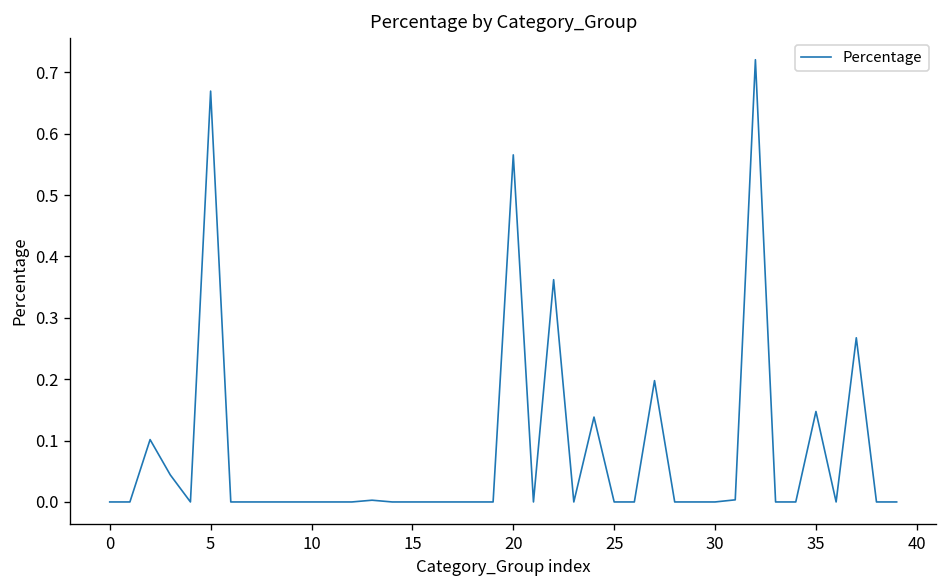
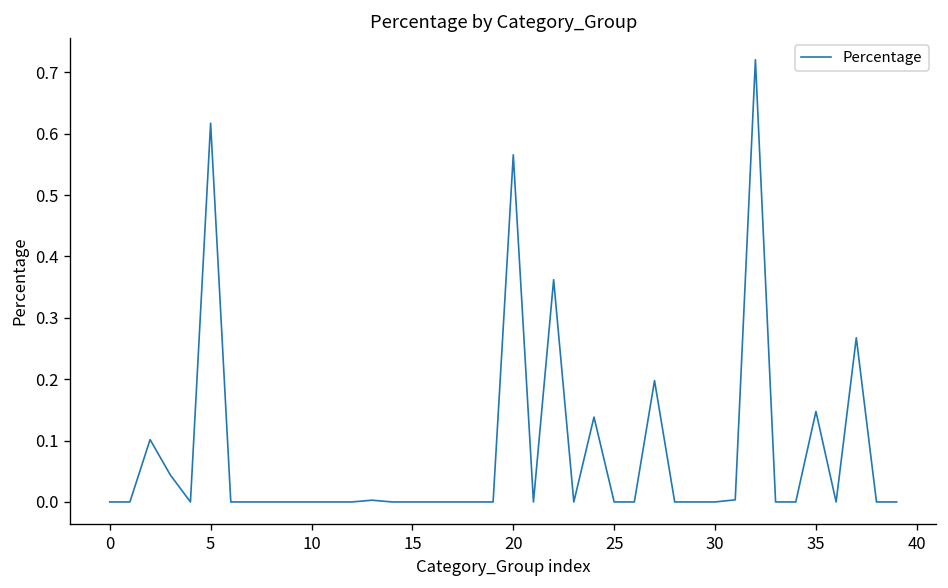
5: 0.67 -> 0.62
